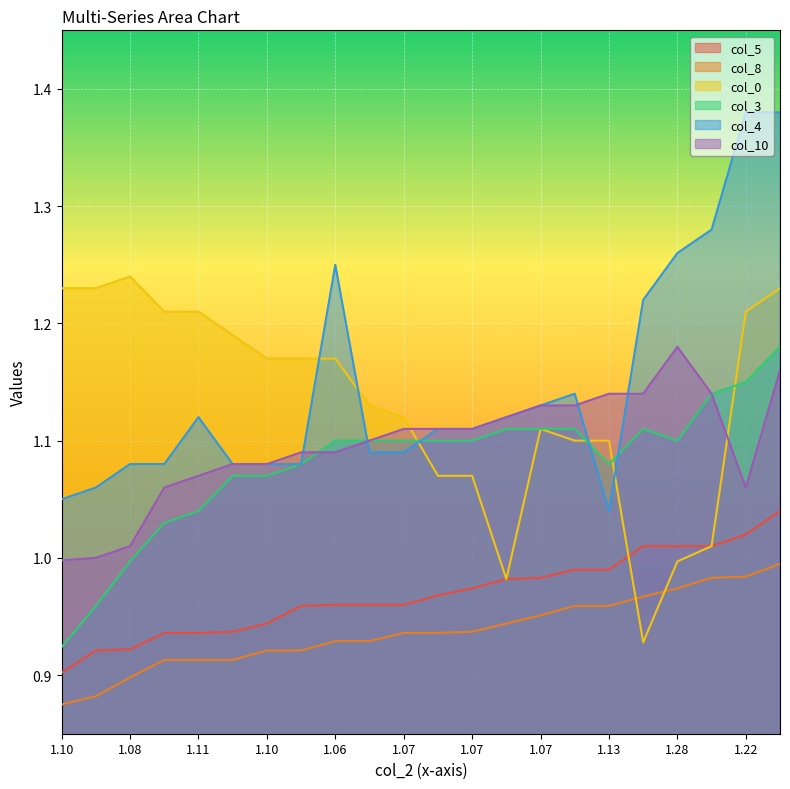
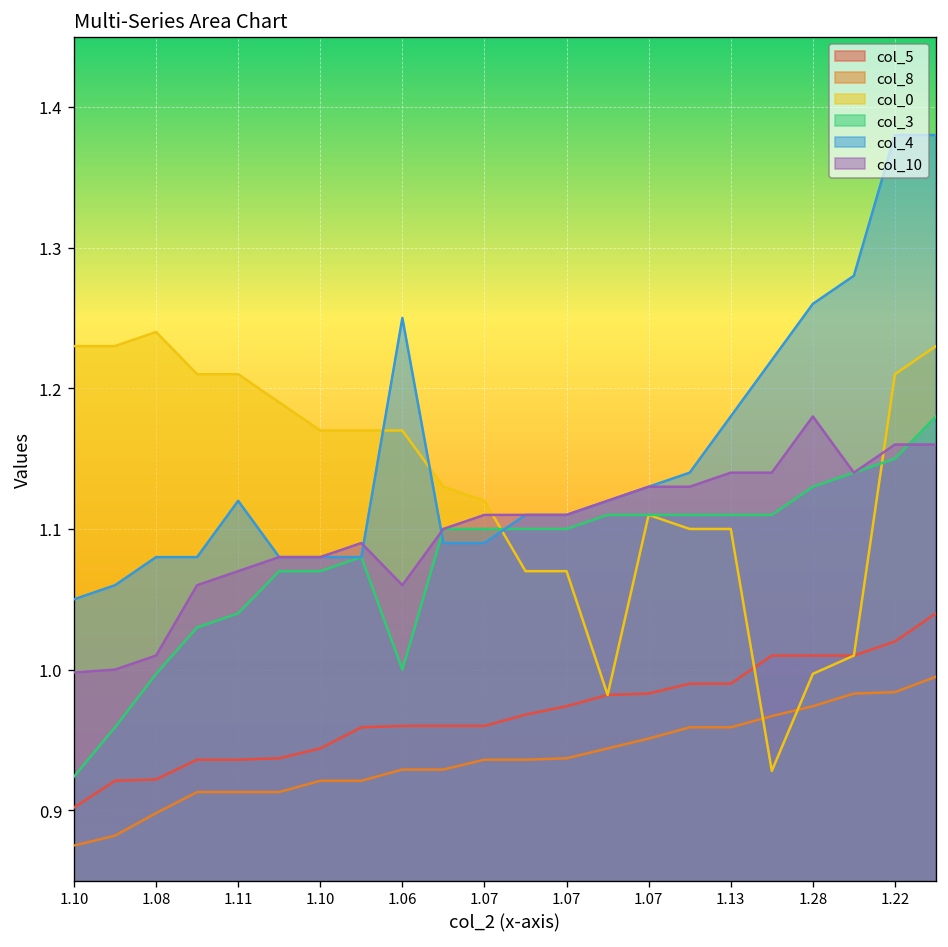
col_3, 1.06: 1.1 -> 1.0
col_10, 1.06: 1.09 -> 1.06
col_3, 1.13: 1.08 -> 1.11
col_4, 1.13: 1.04 -> 1.18
col_3, 1.28: 1.10 -> 1.13
col_10, 1.22: 1.06 -> 1.16
